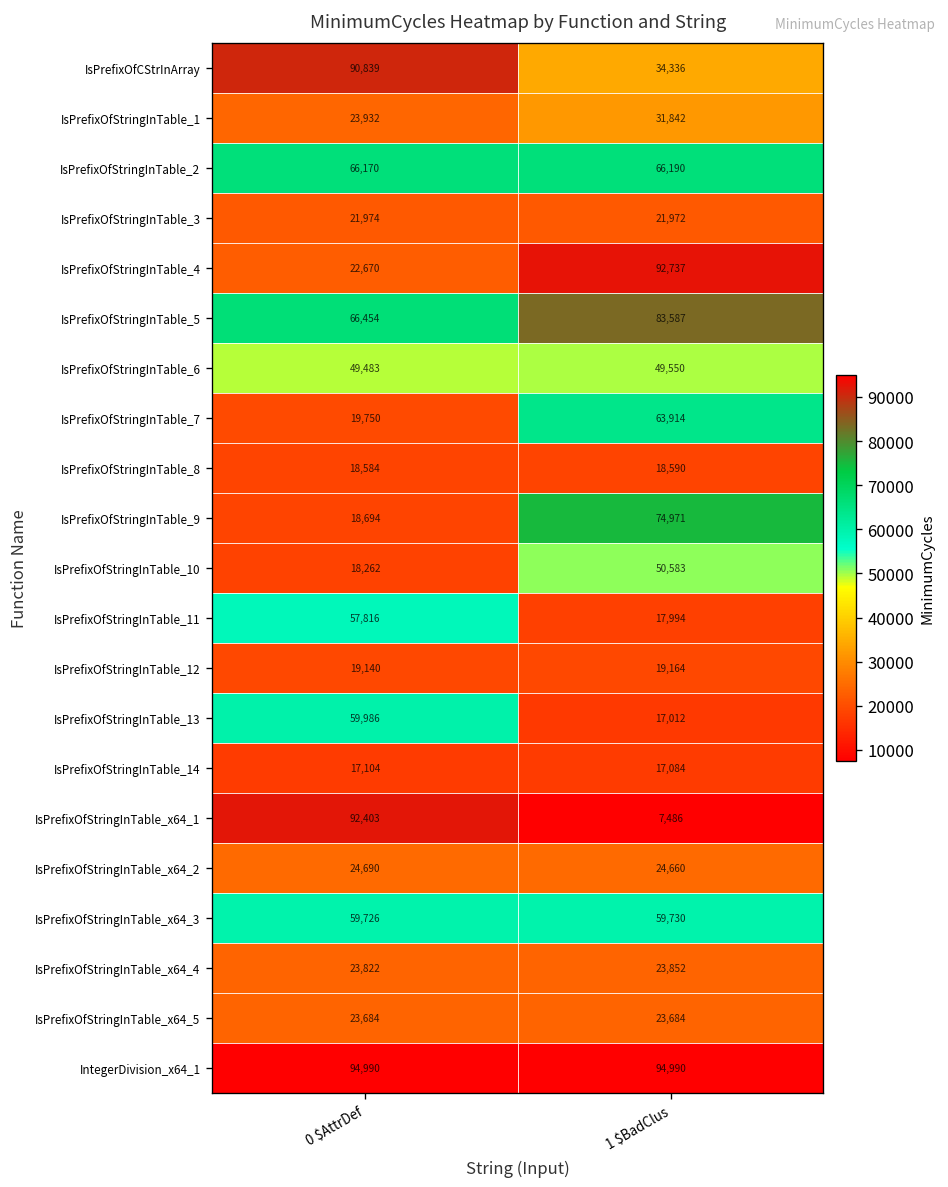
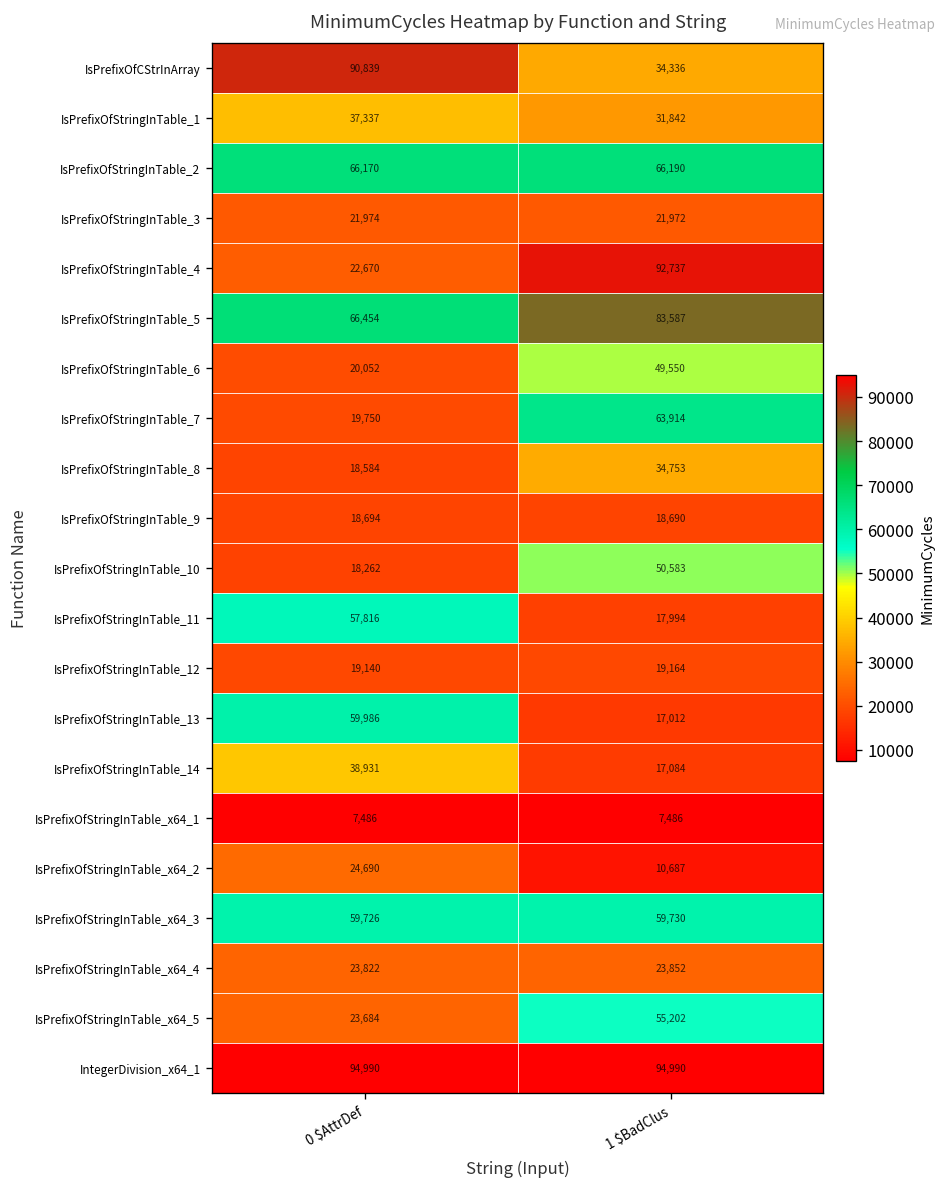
IsPrefixOfStringInTable_1, 0 $AttrDef: 23,932 -> 37,337
IsPrefixOfStringInTable_6, 0 $AttrDef: 49,483 -> 20,052
IsPrefixOfStringInTable_8, 1 $BadClus: 18,590 -> 34,753
IsPrefixOfStringInTable_9, 1 $BadClus: 74,971 -> 18,690
IsPrefixOfStringInTable_14, 0 $AttrDef: 17,104 -> 38,931
IsPrefixOfStringInTable_x64_1, 0 $AttrDef: 92,403 -> 7,486
IsPrefixOfStringInTable_x64_2, 1 $BadClus: 24,660 -> 10,687
IsPrefixOfStringInTable_x64_5, 1 $BadClus: 23,684 -> 55,202
